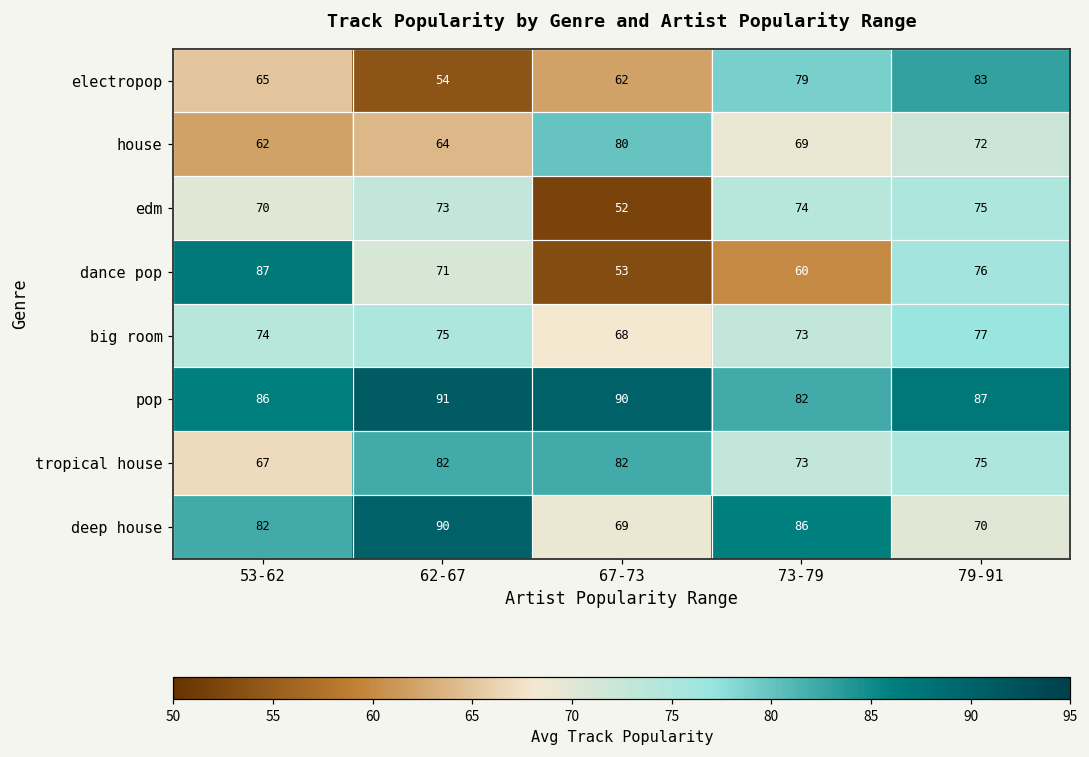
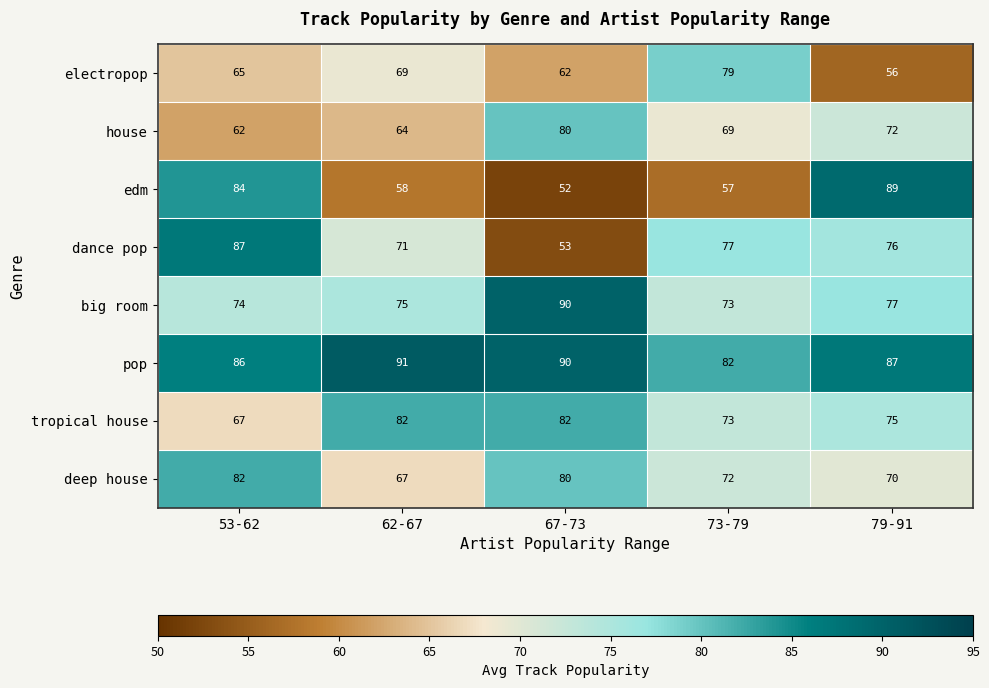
electropop, 62-67: 54 -> 69
electropop, 79-91: 83 -> 56
edm, 53-62: 70 -> 84
edm, 62-67: 73 -> 58
edm, 73-79: 74 -> 57
edm, 79-91: 75 -> 89
dance pop, 73-79: 60 -> 77
big room, 67-73: 68 -> 90
deep house, 62-67: 90 -> 67
deep house, 67-73: 69 -> 80
deep house, 73-79: 86 -> 72
